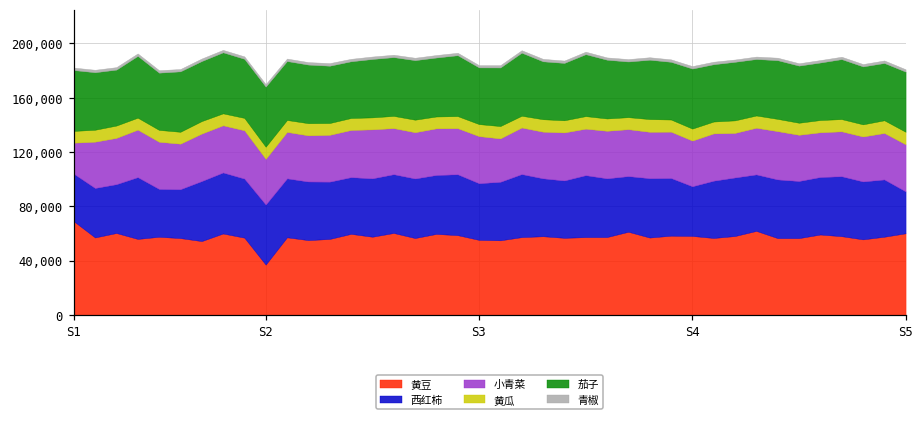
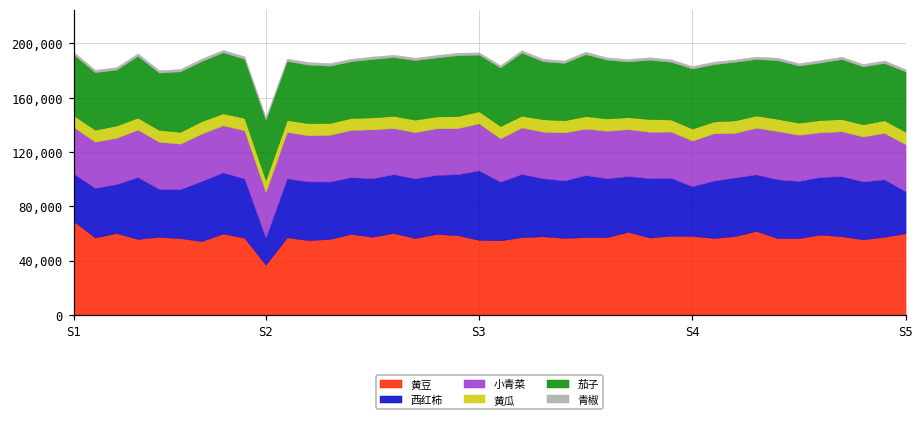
小青菜, S1: 23,000 -> 34,000
西红柿, S2: 44,000 -> 20,000
西红柿, S3: 42,000 -> 51,000
